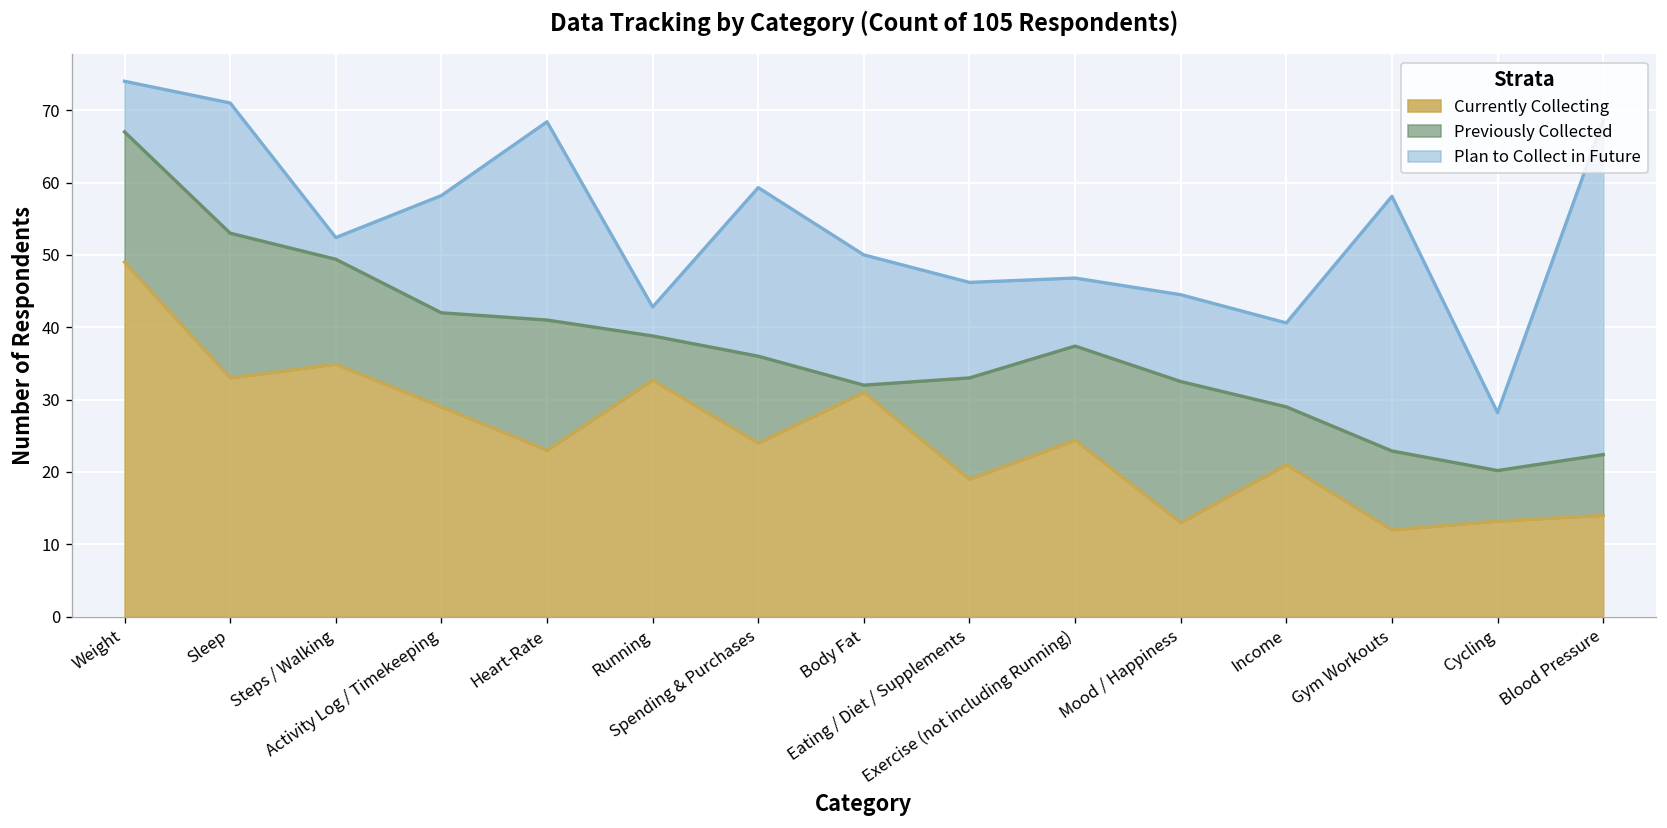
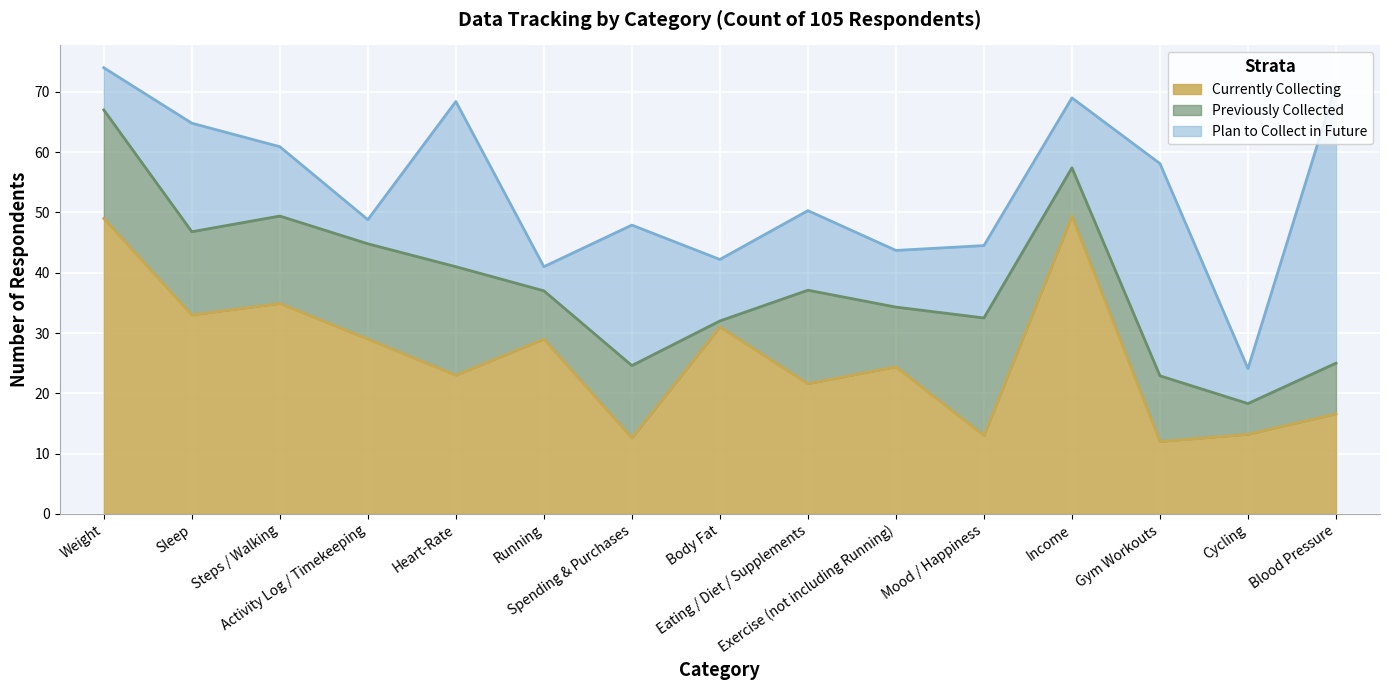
Previously Collected, Sleep: 20 -> 14
Plan to Collect in Future, Steps / Walking: 3 -> 12
Previously Collected, Activity Log / Timekeeping: 13 -> 16
Plan to Collect in Future, Activity Log / Timekeeping: 16 -> 4
Currently Collecting, Running: 33 -> 29
Previously Collected, Running: 6 -> 8
Currently Collecting, Spending & Purchases: 24 -> 13
Plan to Collect in Future, Body Fat: 18 -> 10
Currently Collecting, Eating / Diet / Supplements: 19 -> 22
Previously Collected, Eating / Diet / Supplements: 14 -> 16
Previously Collected, Exercise (not including Running): 13 -> 10
Currently Collecting, Income: 21 -> 49
Previously Collected, Cycling: 7 -> 5
Plan to Collect in Future, Cycling: 8 -> 6
Currently Collecting, Blood Pressure: 14 -> 17
